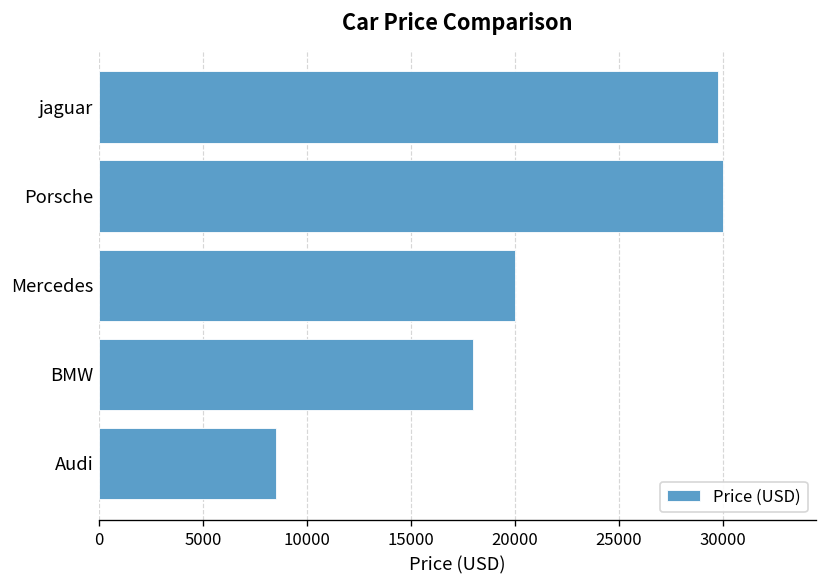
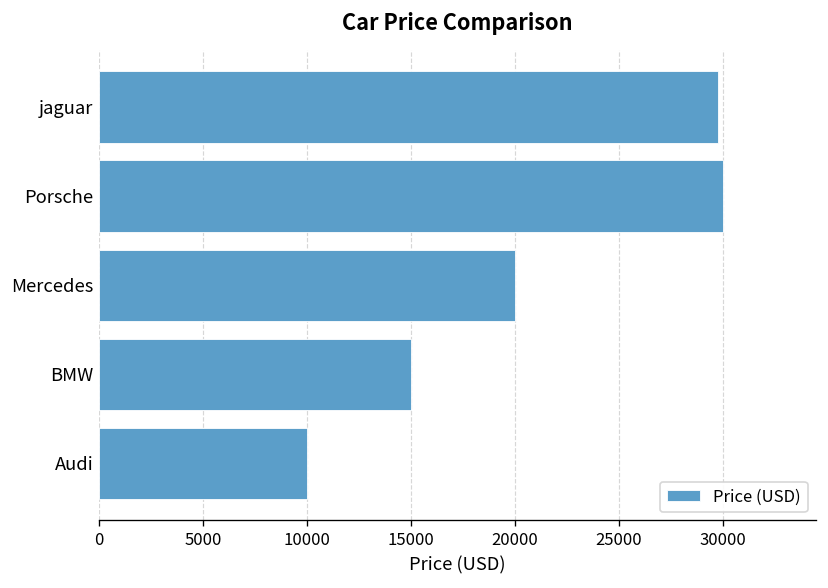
BMW: 18000 -> 15000
Audi: 8500 -> 10000
